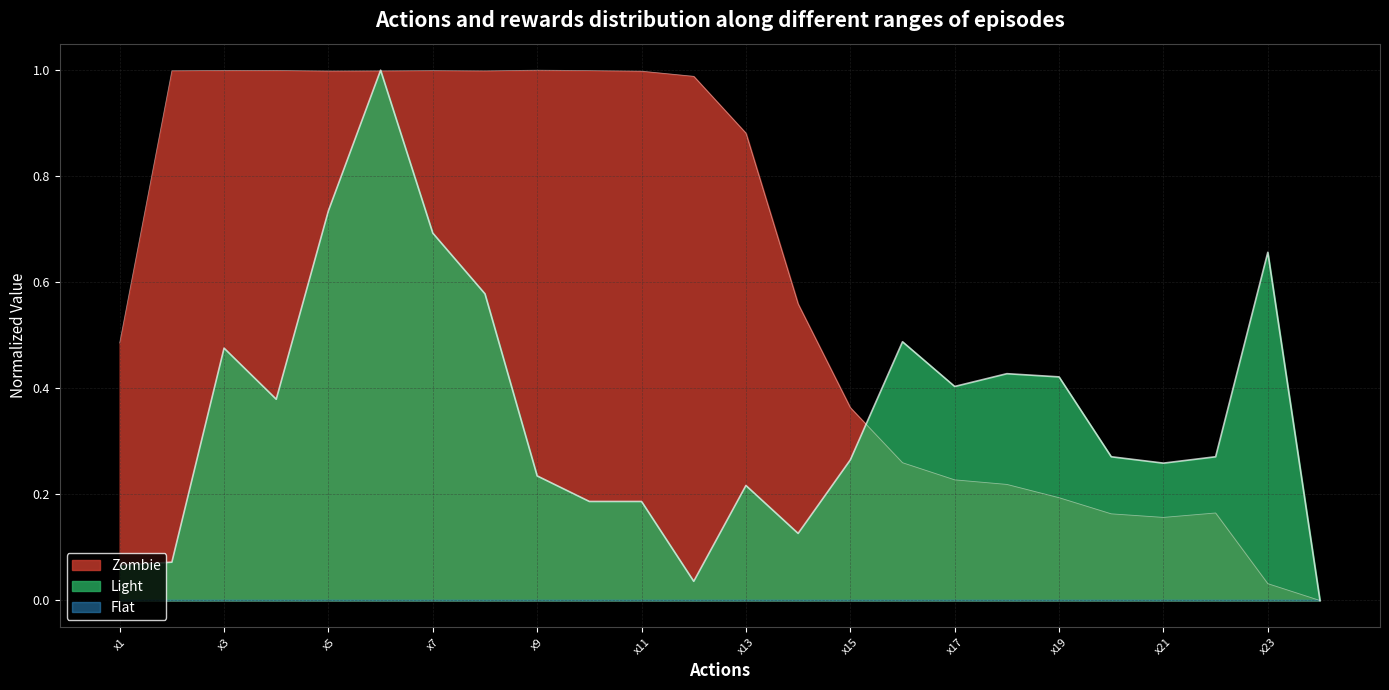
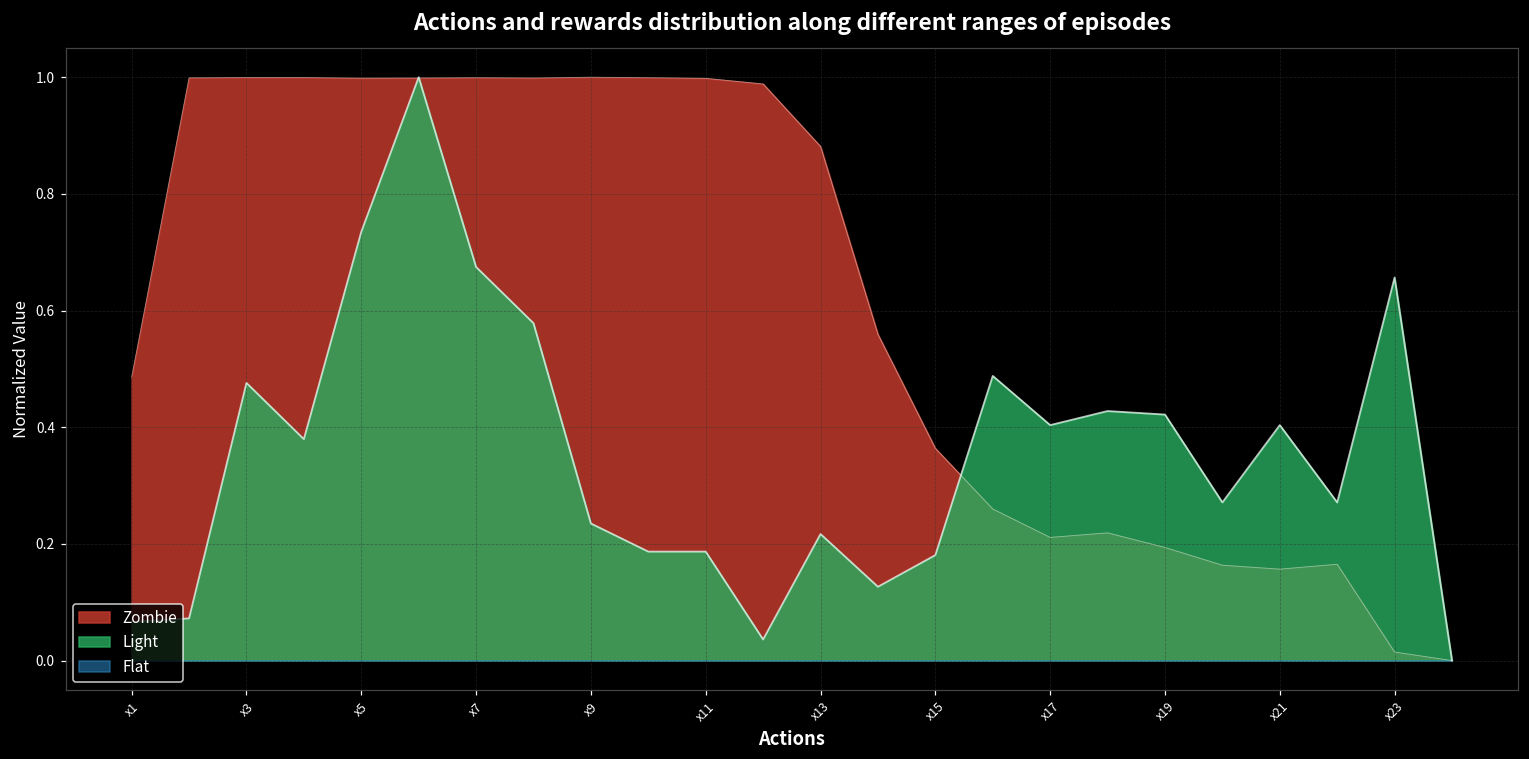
Light, x7: 0.69 -> 0.67
Light, x15: 0.27 -> 0.18
Zombie, x17: 0.23 -> 0.21
Light, x21: 0.26 -> 0.40
Zombie, x23: 0.03 -> 0.01
